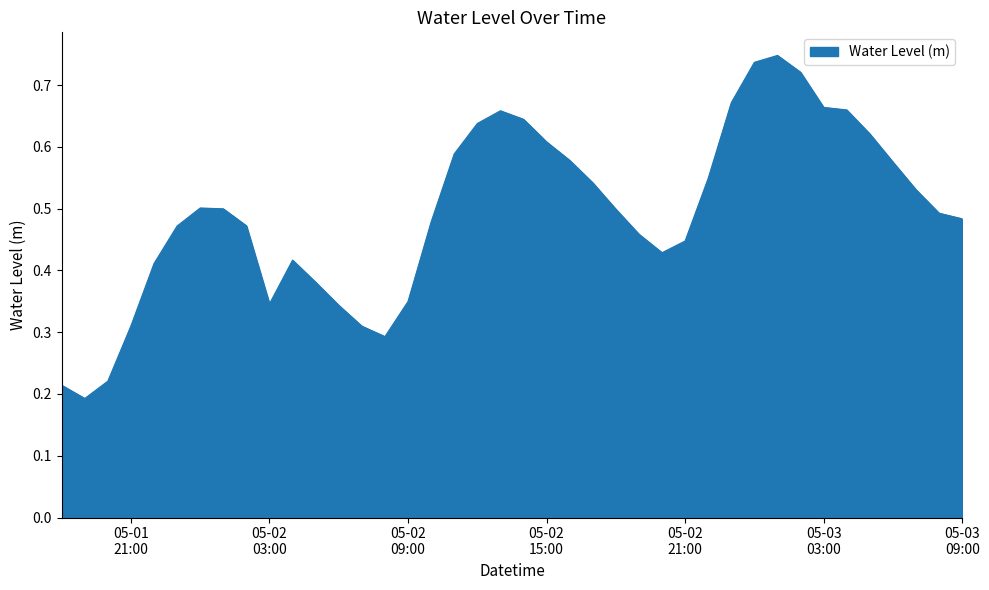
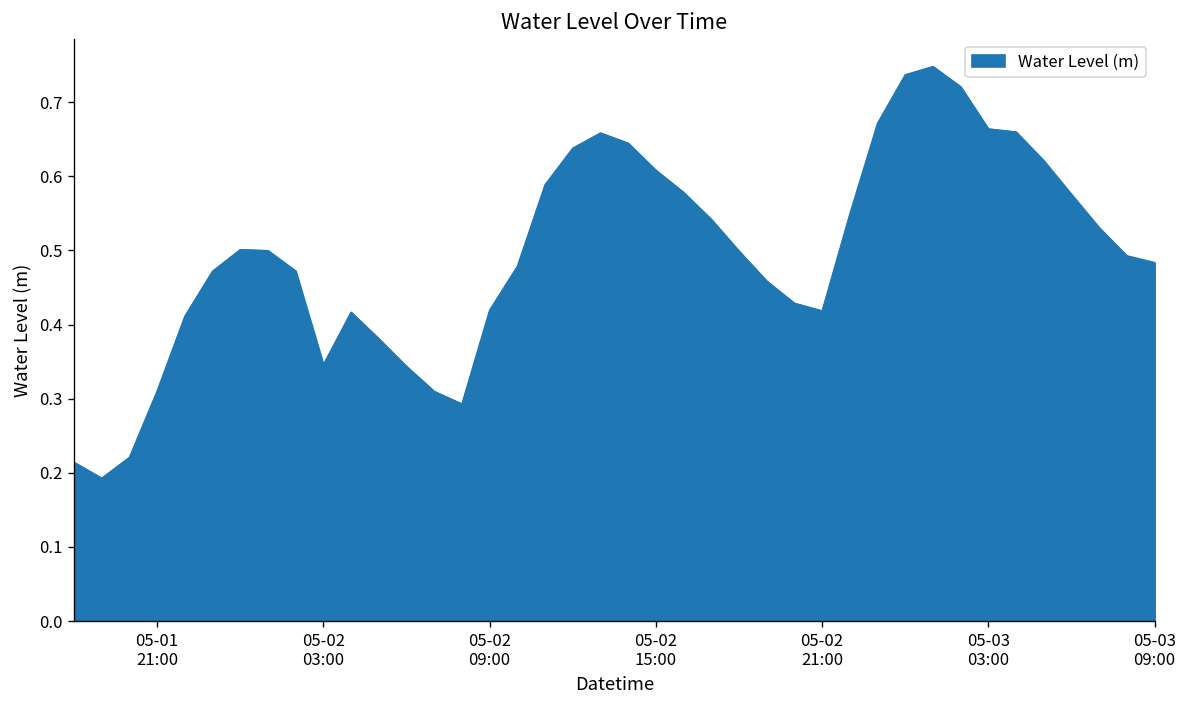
05-02 09:00: 0.35 -> 0.42
05-02 21:00: 0.45 -> 0.42
